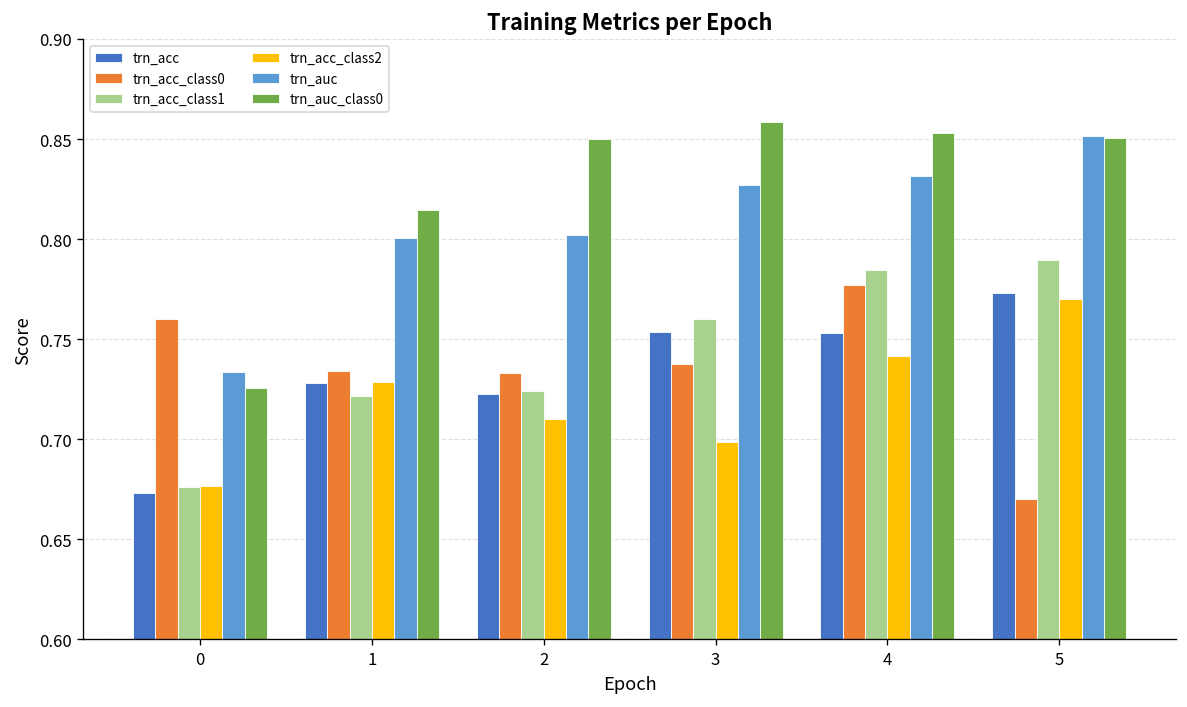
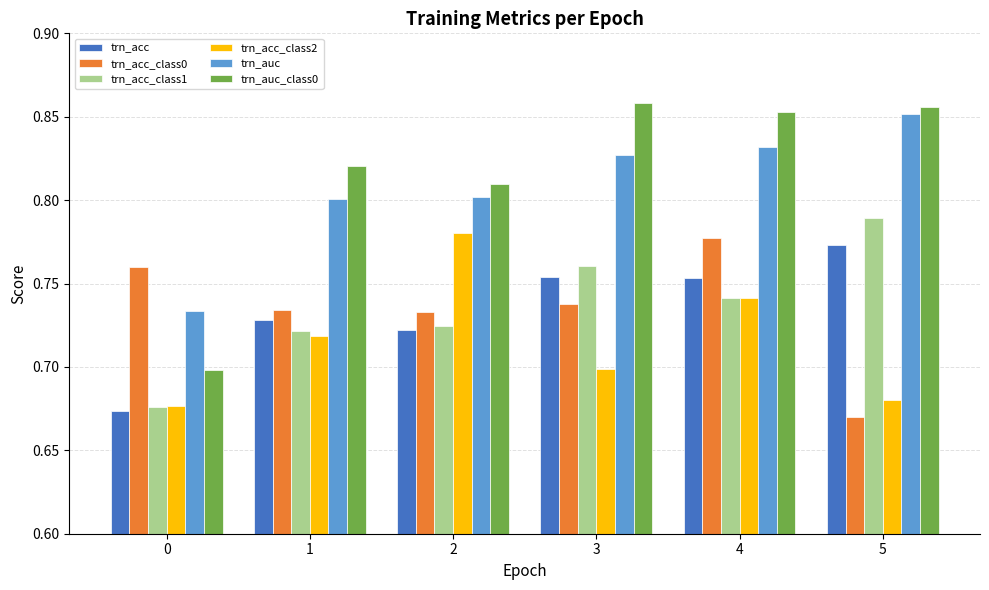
trn_auc_class0, 0: 0.726 -> 0.698
trn_acc_class2, 1: 0.729 -> 0.718
trn_auc_class0, 1: 0.814 -> 0.820
trn_acc_class2, 2: 0.71 -> 0.78
trn_auc_class0, 2: 0.850 -> 0.810
trn_acc_class1, 4: 0.785 -> 0.741
trn_acc_class2, 5: 0.77 -> 0.68
trn_auc_class0, 5: 0.851 -> 0.856
